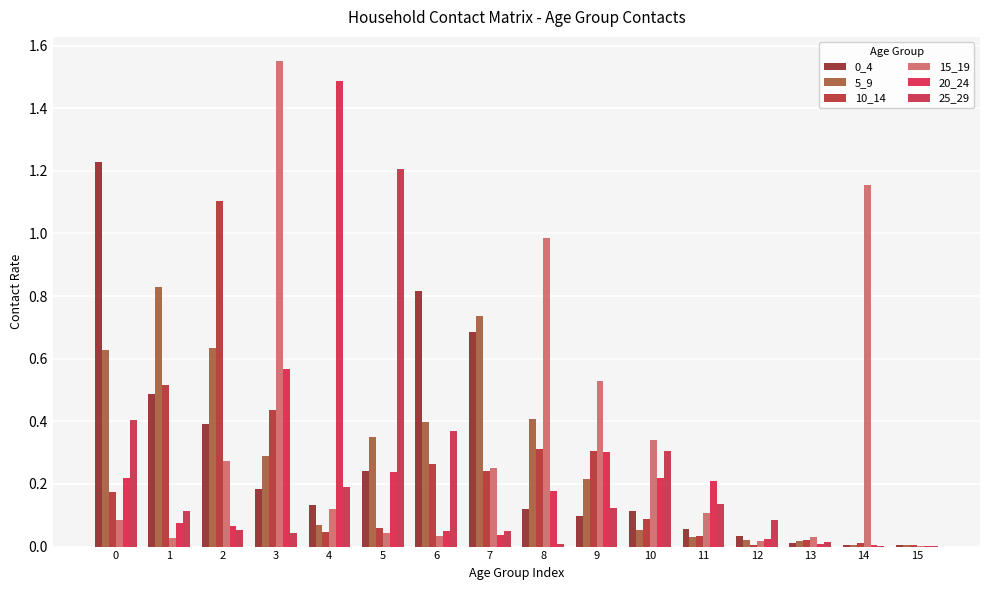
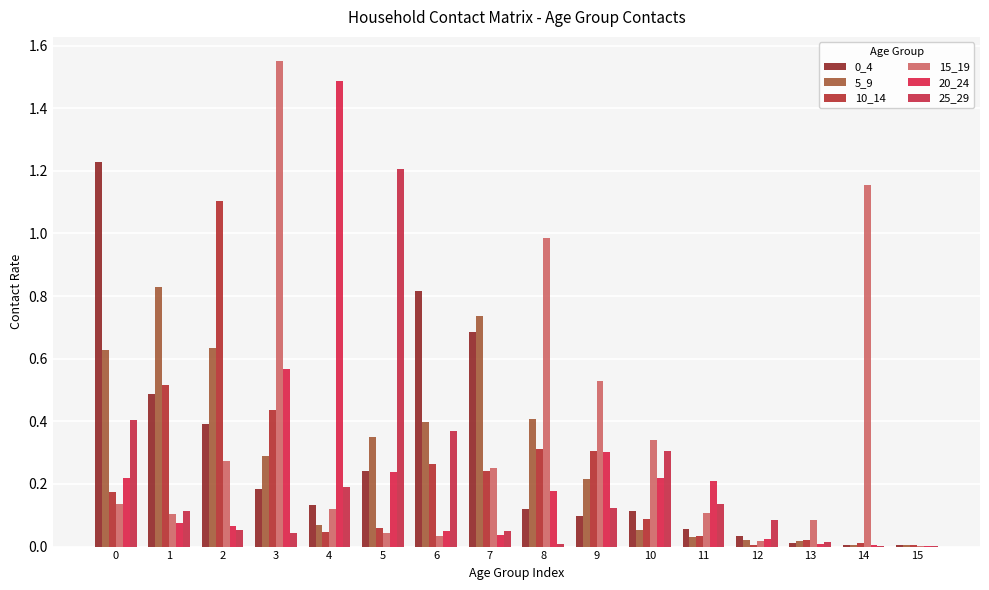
15_19, 0: 0.08 -> 0.14
15_19, 1: 0.03 -> 0.10
15_19, 13: 0.03 -> 0.09
